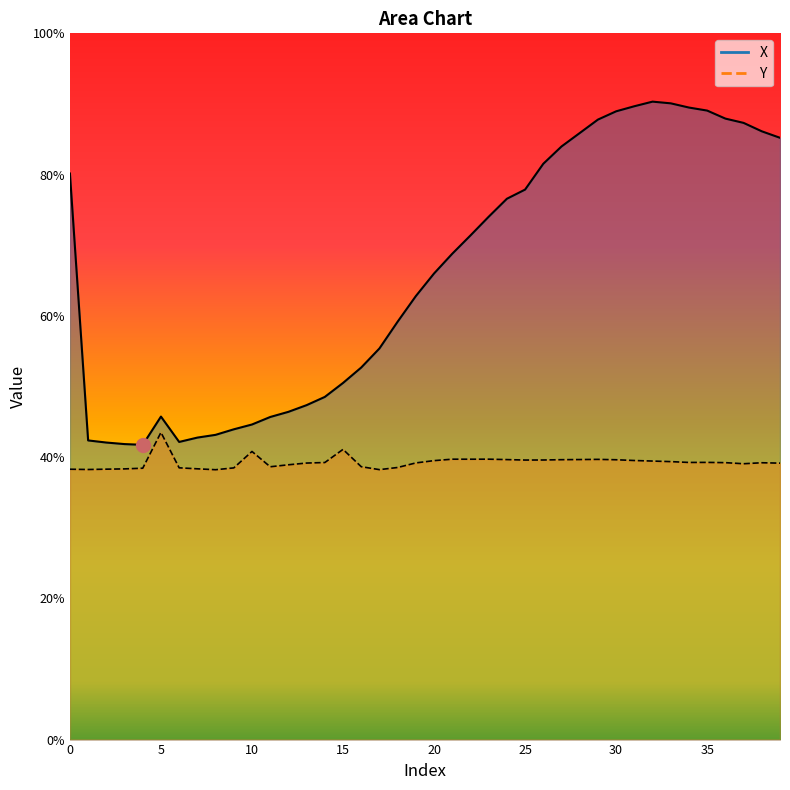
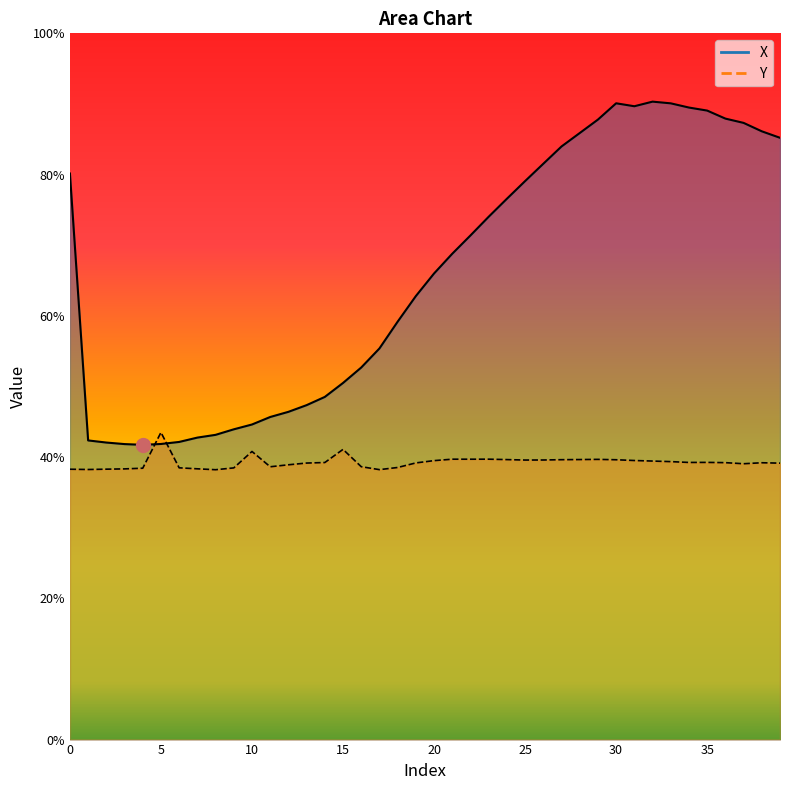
X, 5: 46% -> 42%
X, 25: 78% -> 79%
X, 30: 89% -> 90%
